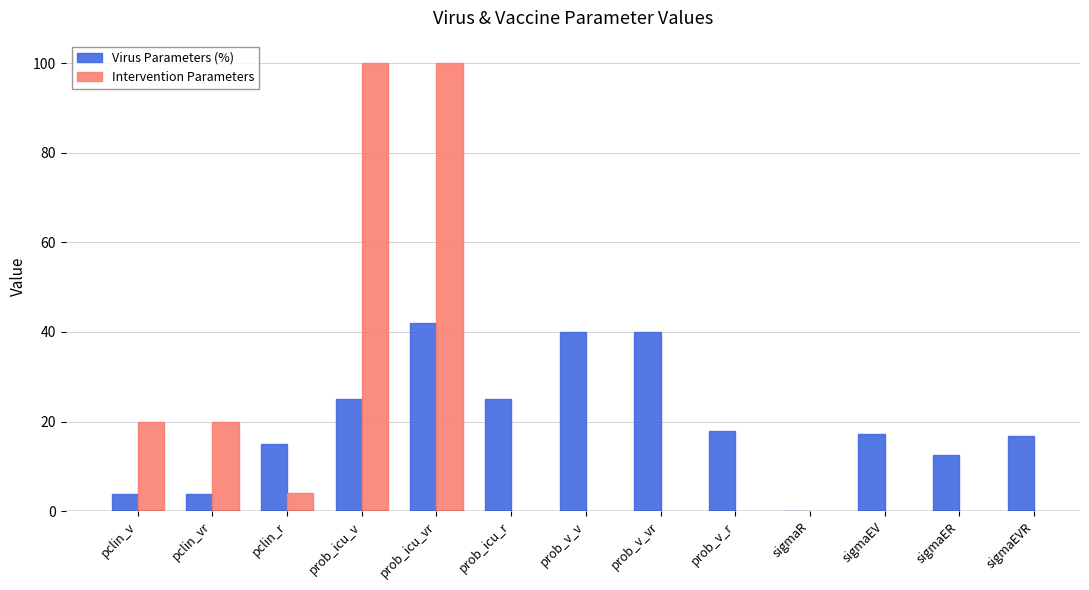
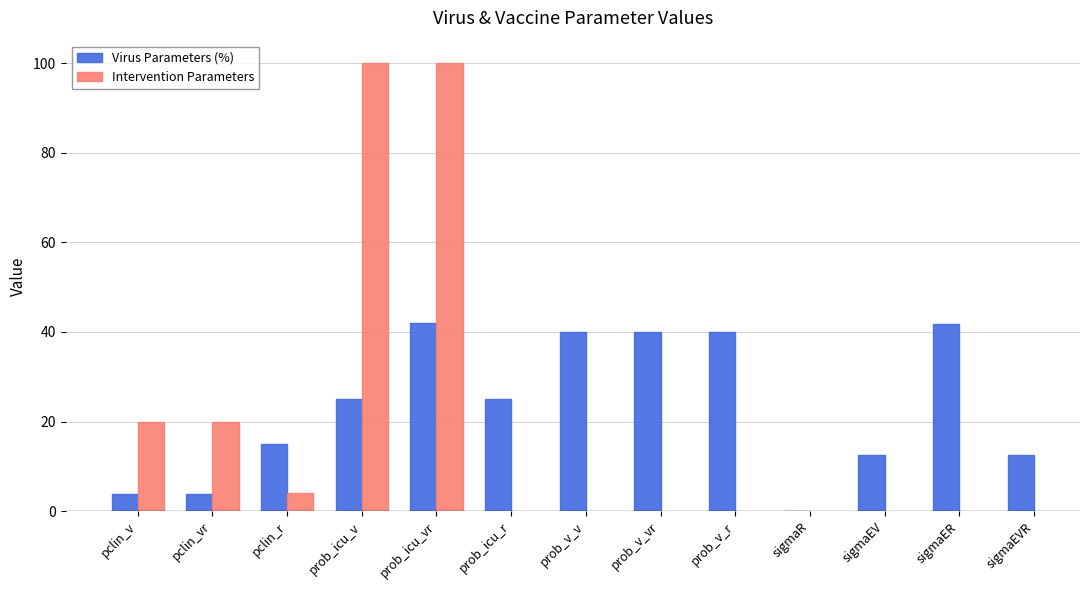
Virus Parameters (%), prob_v_r: 18 -> 40
Virus Parameters (%), sigmaEV: 17 -> 13
Virus Parameters (%), sigmaER: 13 -> 42
Virus Parameters (%), sigmaEVR: 17 -> 13
